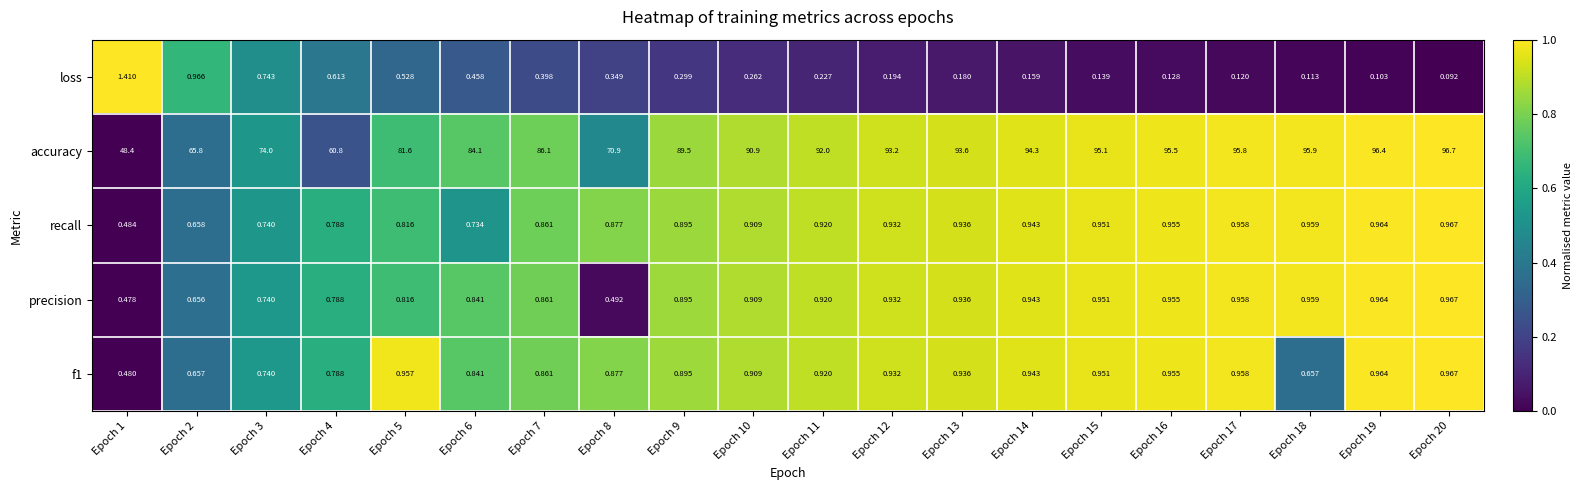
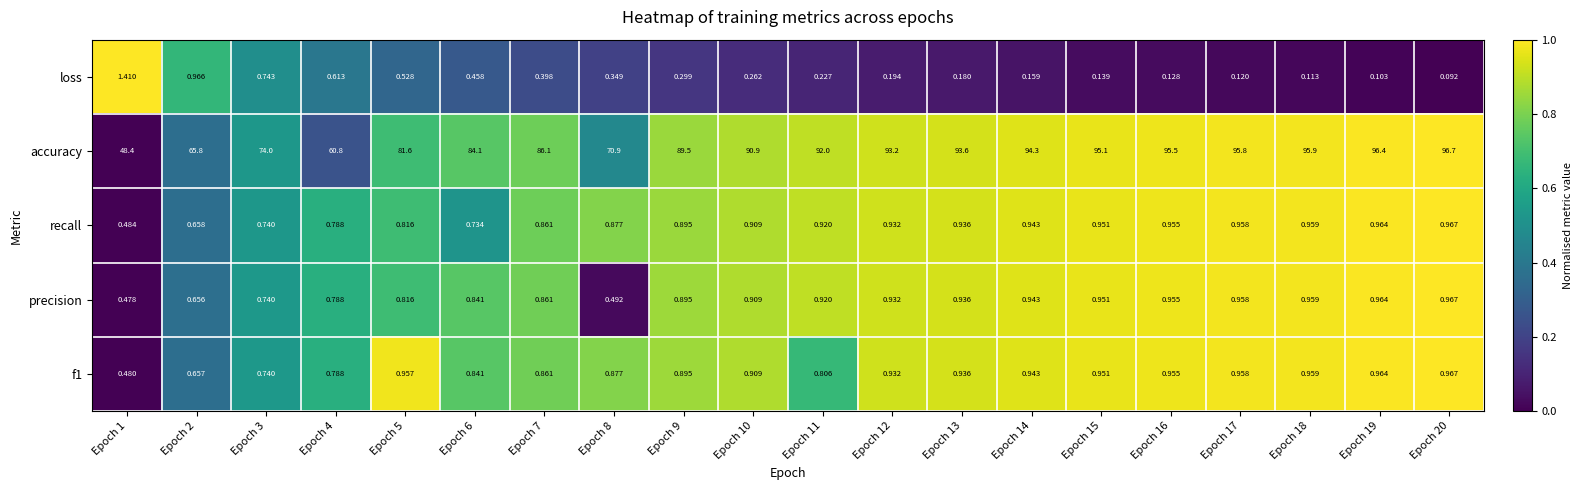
f1, Epoch 11: 0.920 -> 0.806
f1, Epoch 18: 0.657 -> 0.959
